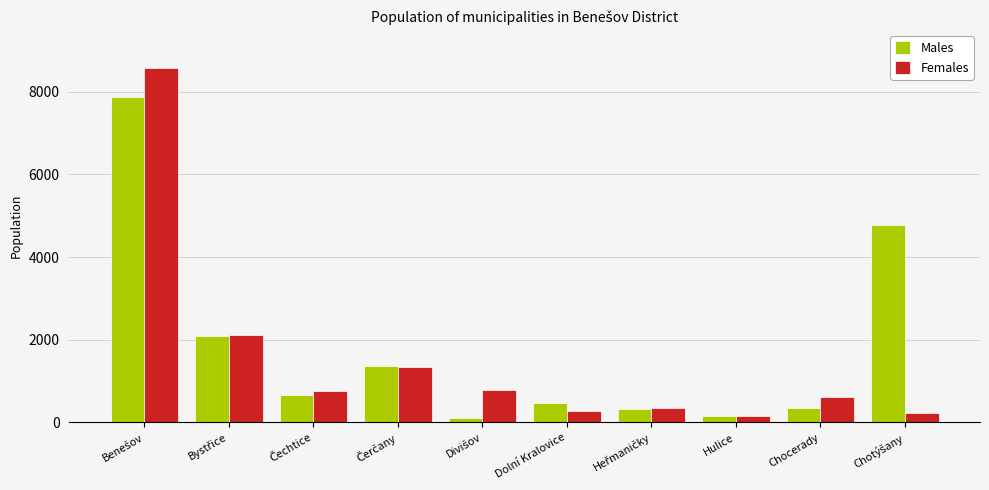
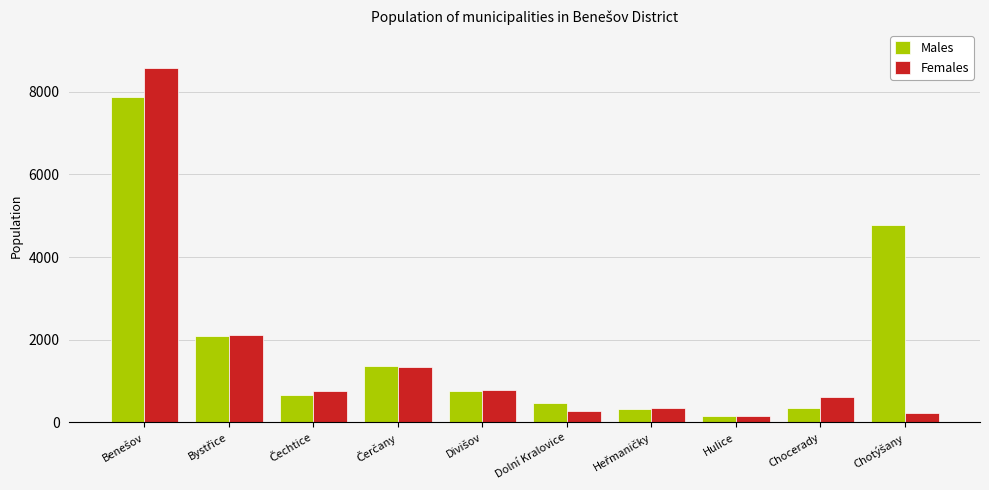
Males, Divišov: 100 -> 800
